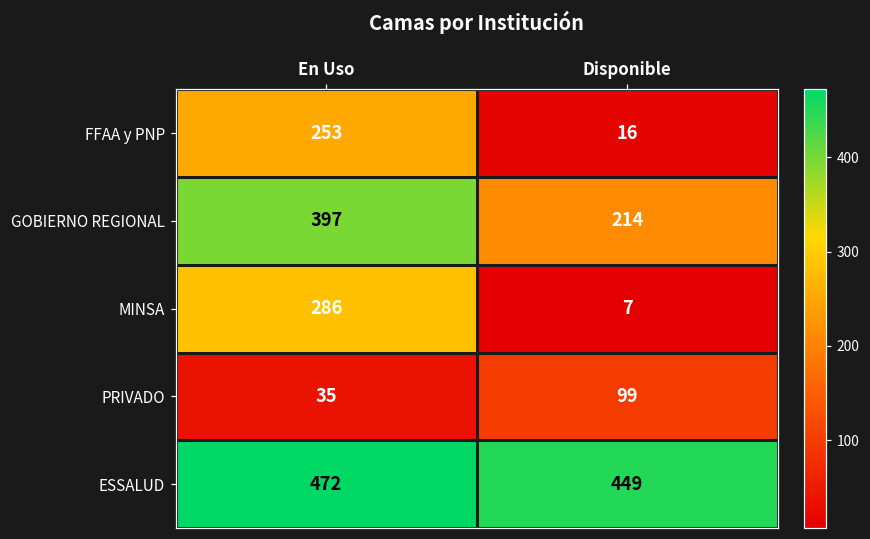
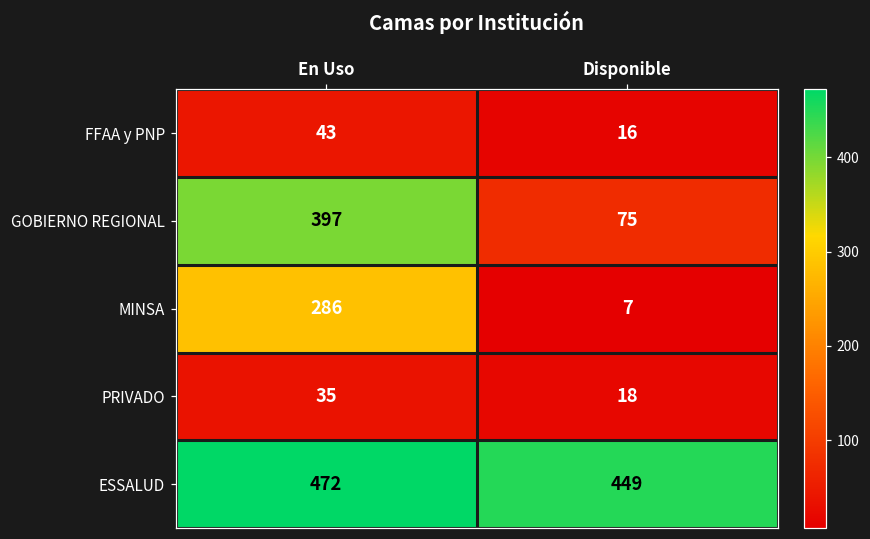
FFAA y PNP, En Uso: 253 -> 43
GOBIERNO REGIONAL, Disponible: 214 -> 75
PRIVADO, Disponible: 99 -> 18
